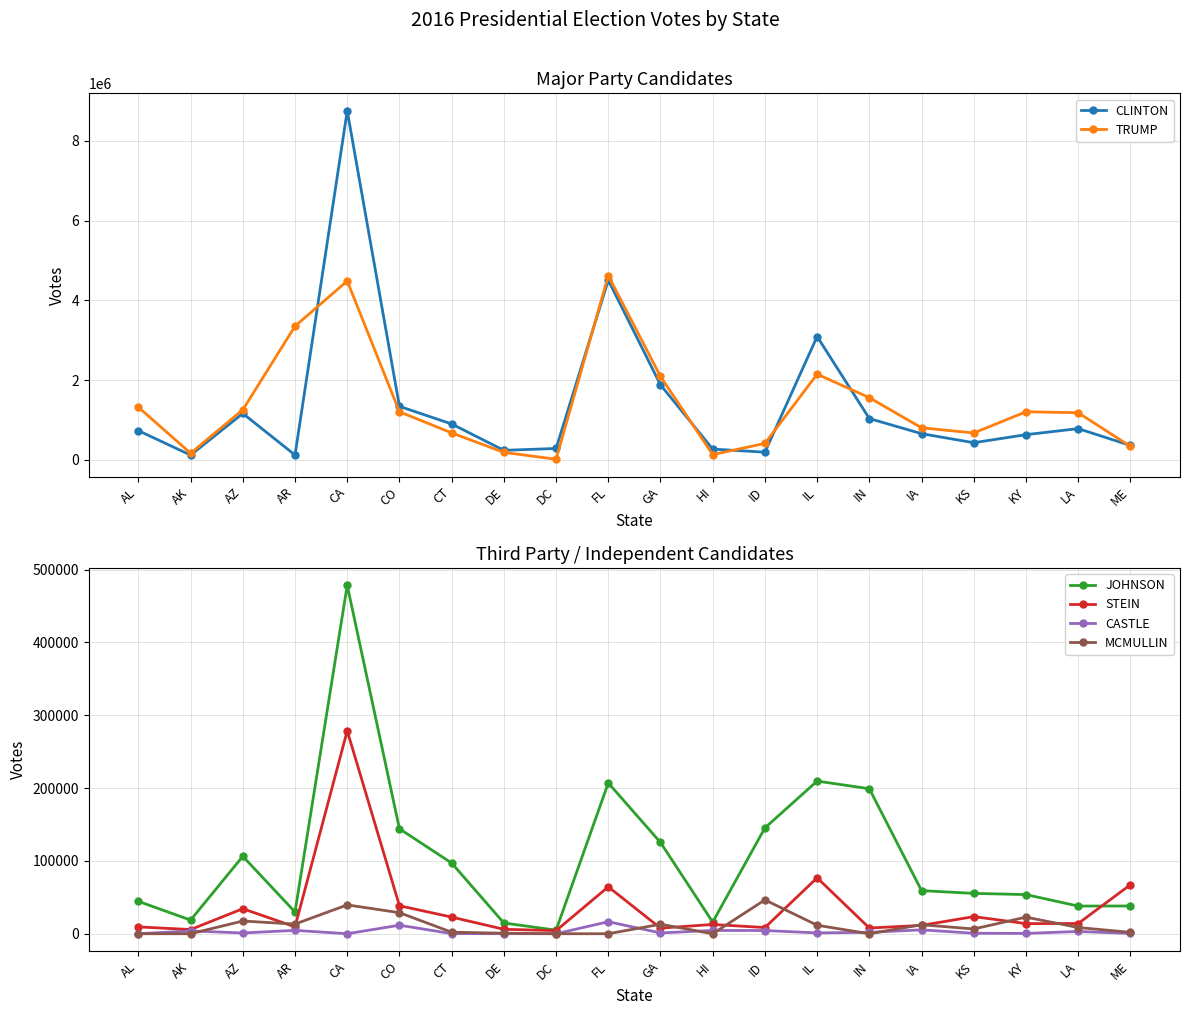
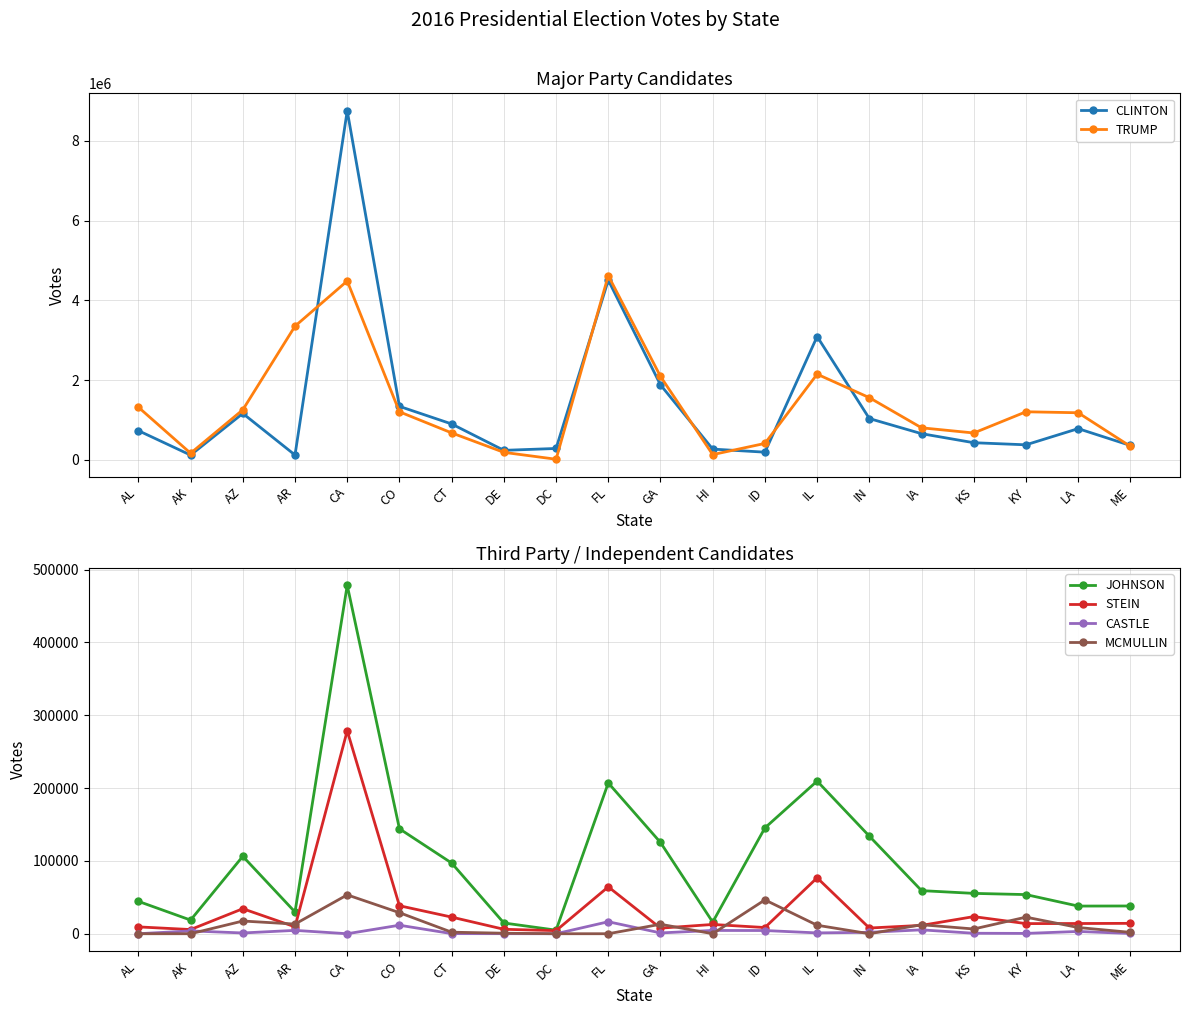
Major Party Candidates, CLINTON, KY: 600000 -> 400000
Third Party / Independent Candidates, MCMULLIN, CA: 40000 -> 50000
Third Party / Independent Candidates, JOHNSON, IN: 200000 -> 130000
Third Party / Independent Candidates, STEIN, ME: 70000 -> 10000
